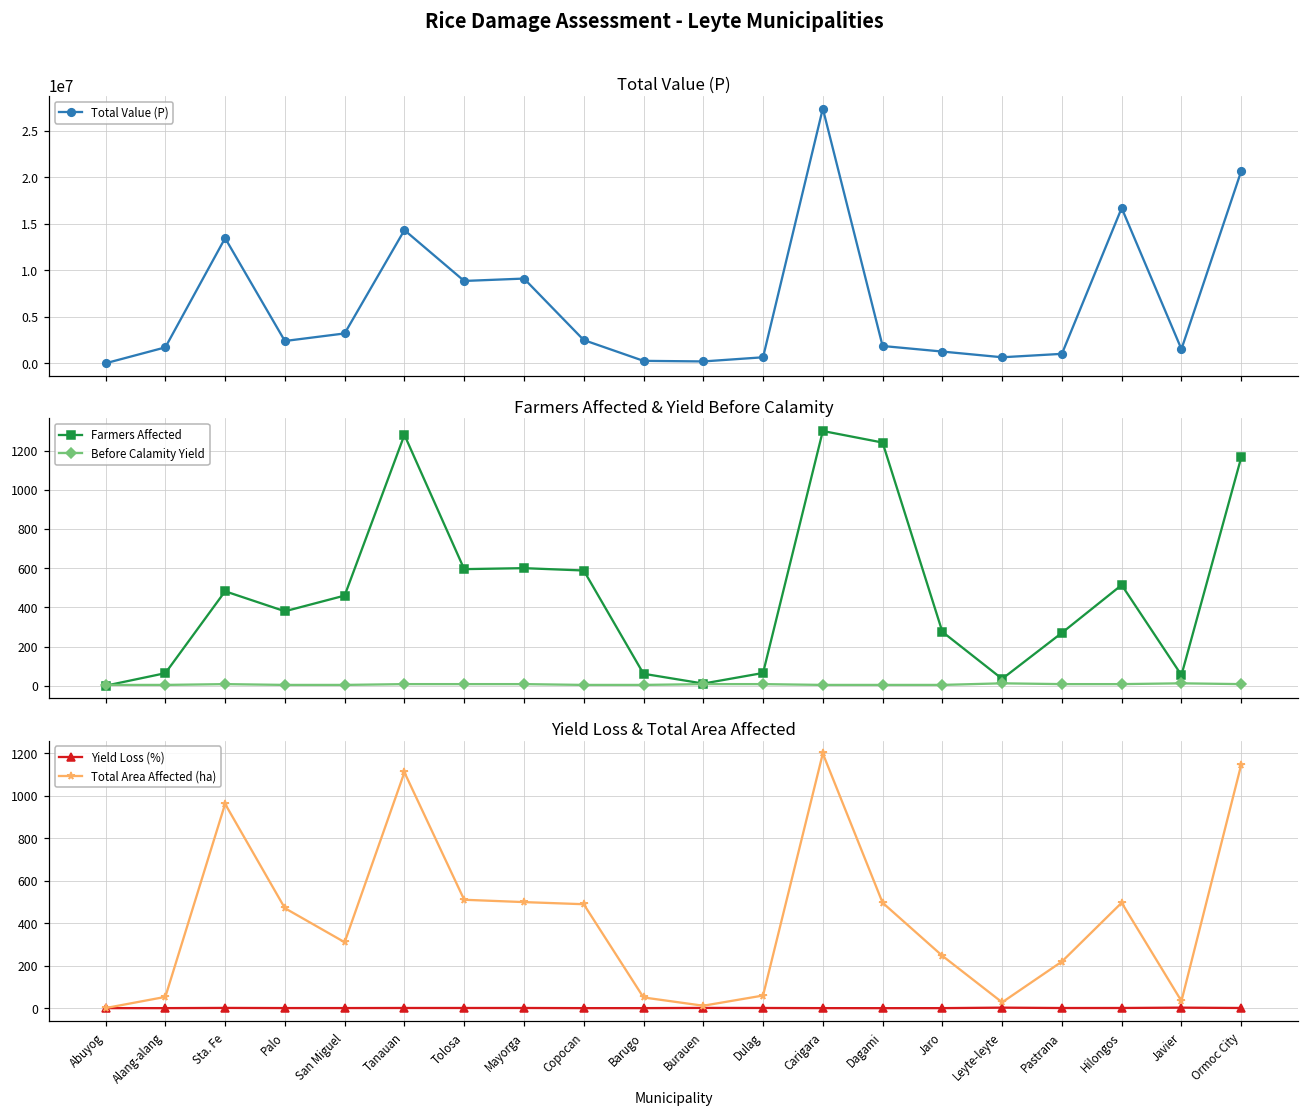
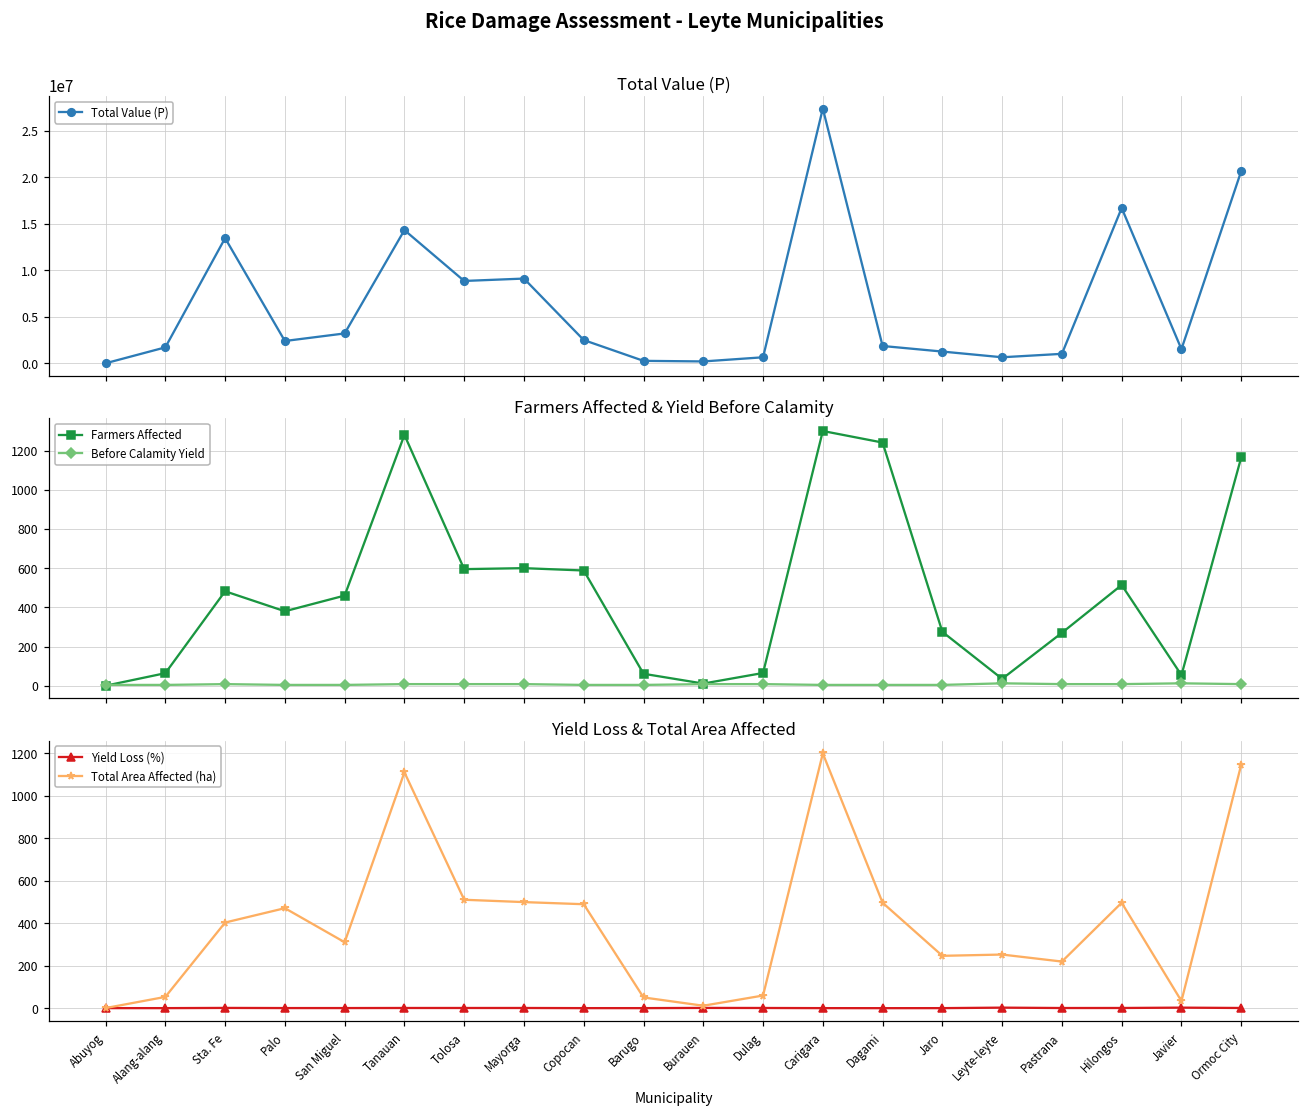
Yield Loss & Total Area Affected, Total Area Affected (ha), Sta. Fe: 960 -> 400
Yield Loss & Total Area Affected, Total Area Affected (ha), Leyte-leyte: 30 -> 250
